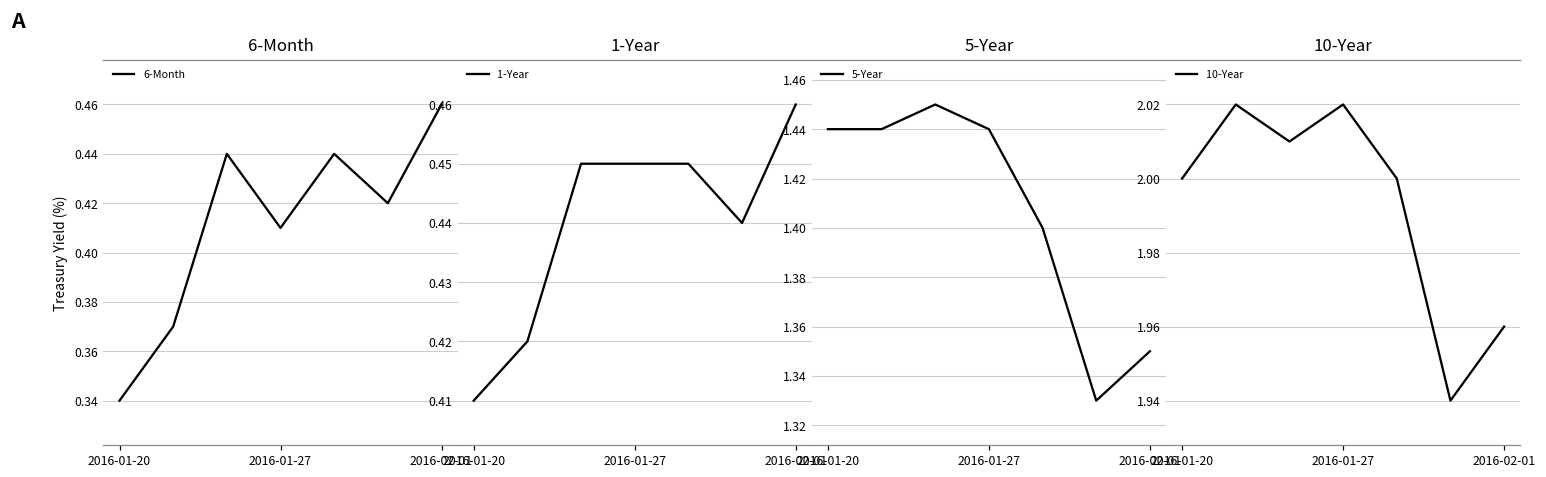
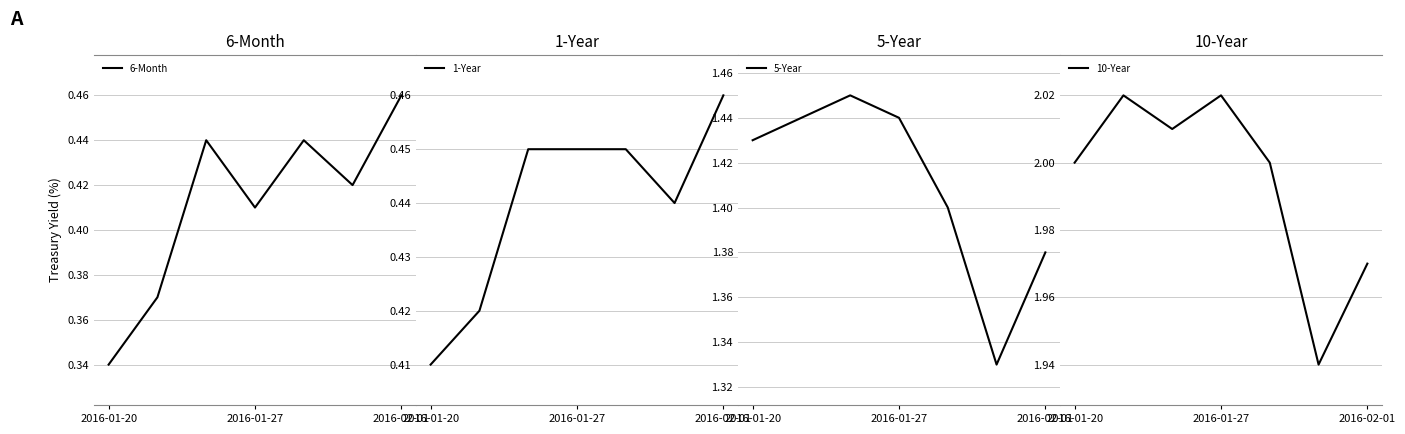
5-Year, 2016-01-20: 1.44 -> 1.43
5-Year, 2016-02-01: 1.35 -> 1.38
10-Year, 2016-02-01: 1.96 -> 1.97
